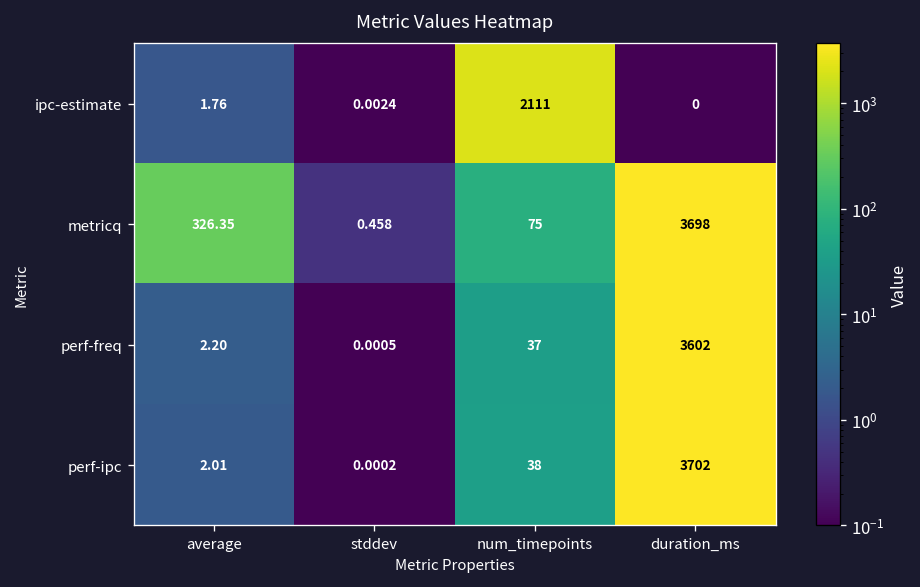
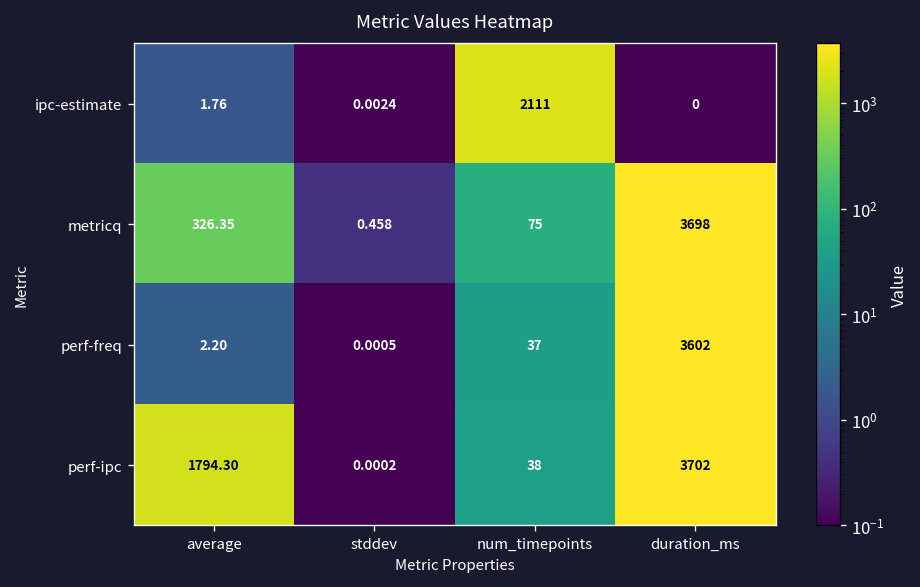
perf-ipc, average: 2.01 -> 1794.30
